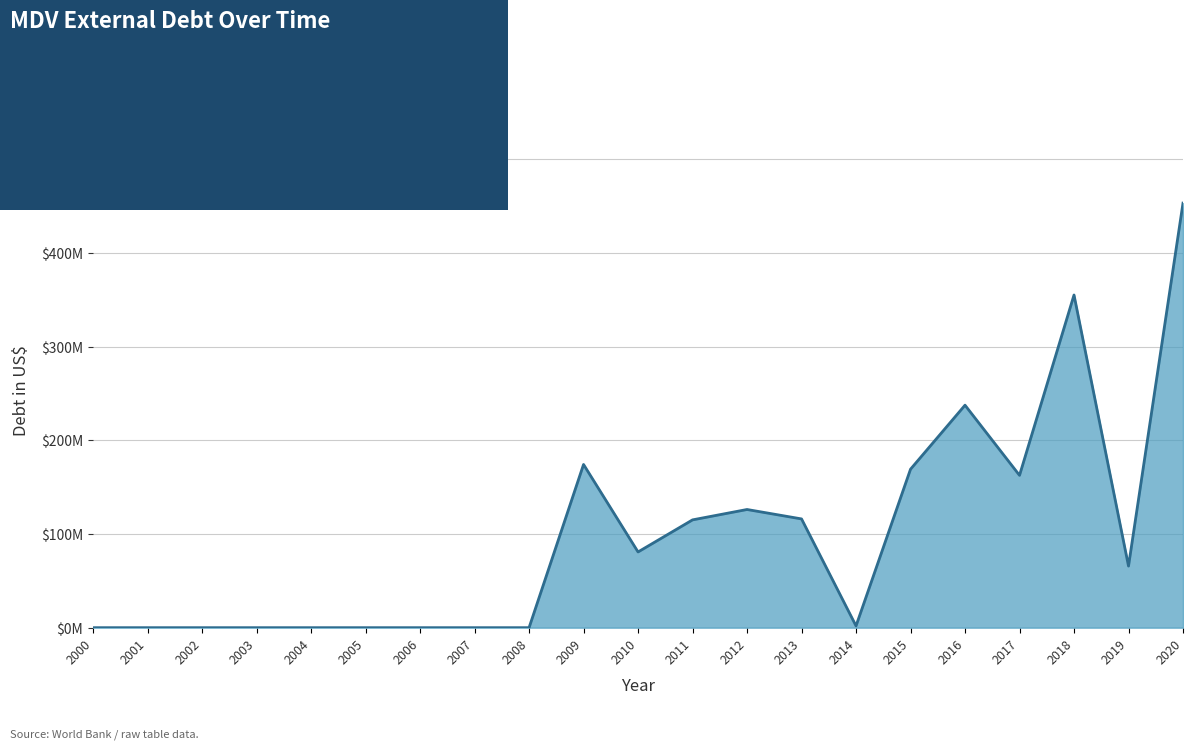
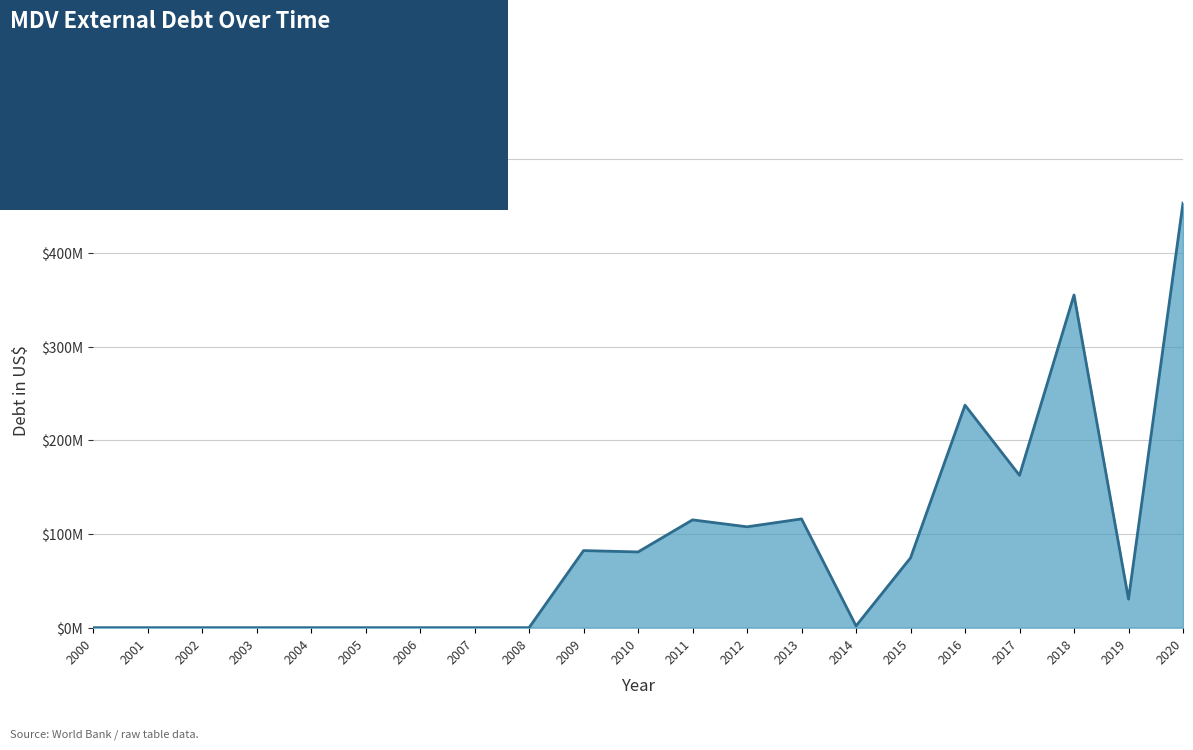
2009: $170000000 -> $80000000
2012: $130000000 -> $110000000
2015: $170000000 -> $70000000
2019: $70000000 -> $30000000
